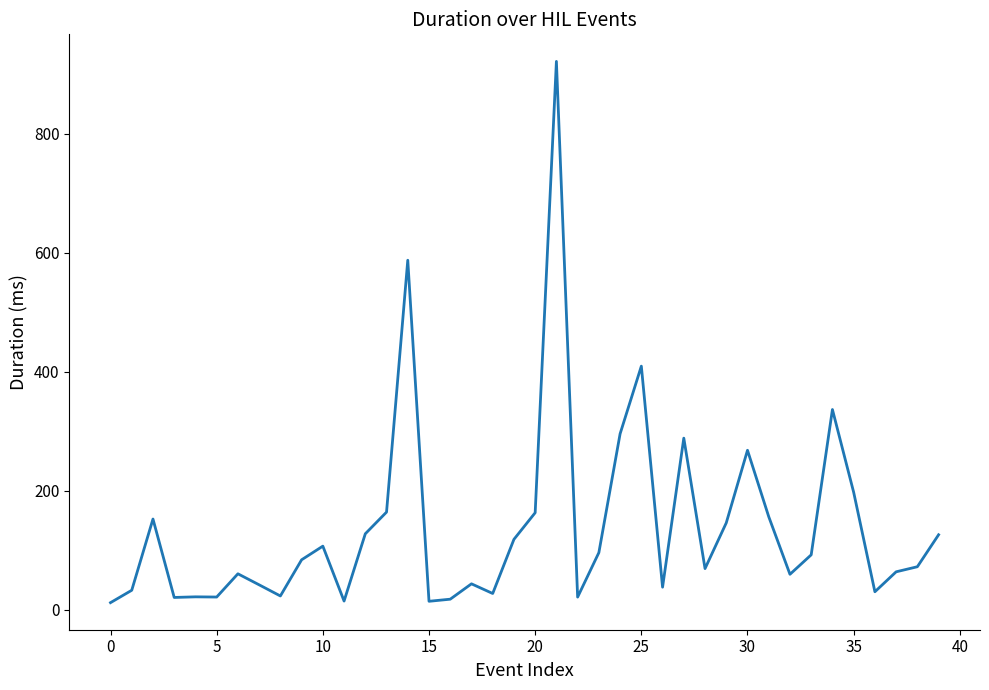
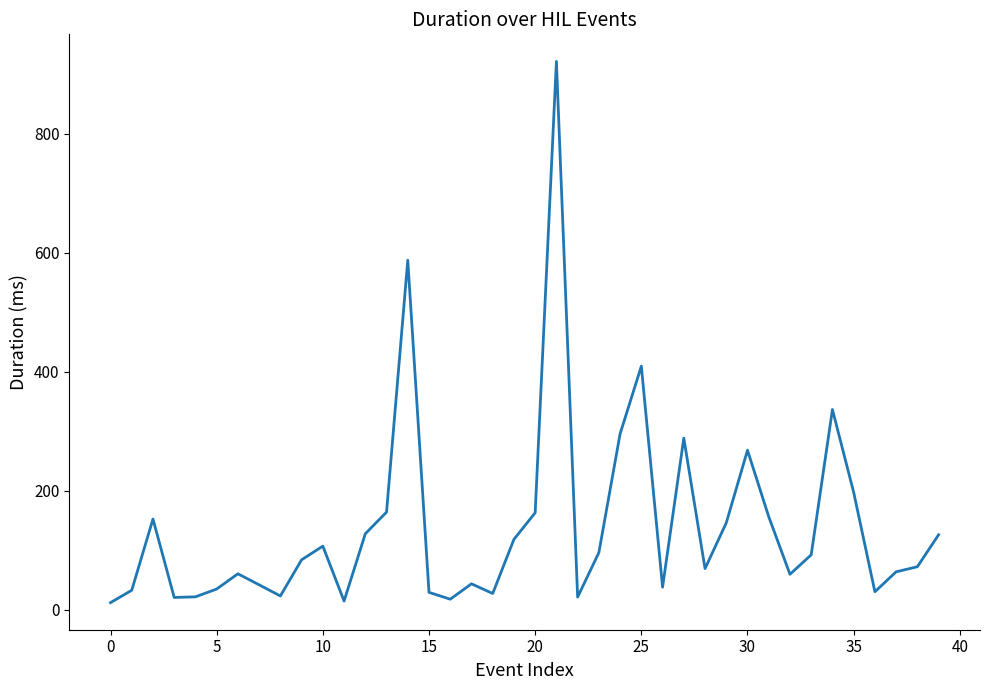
5: 20 -> 30
15: 10 -> 30
